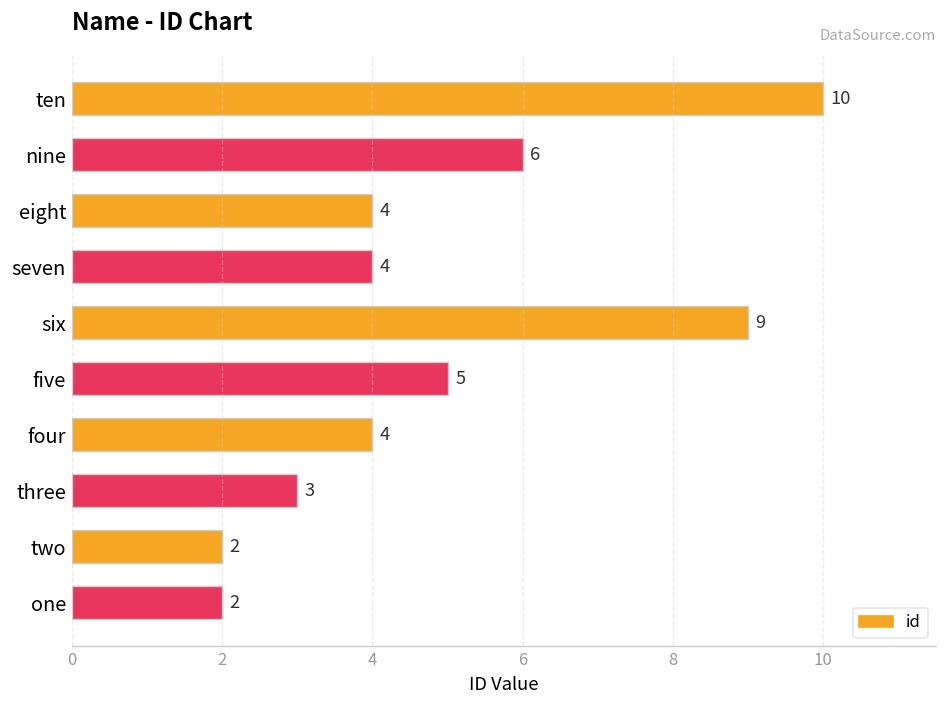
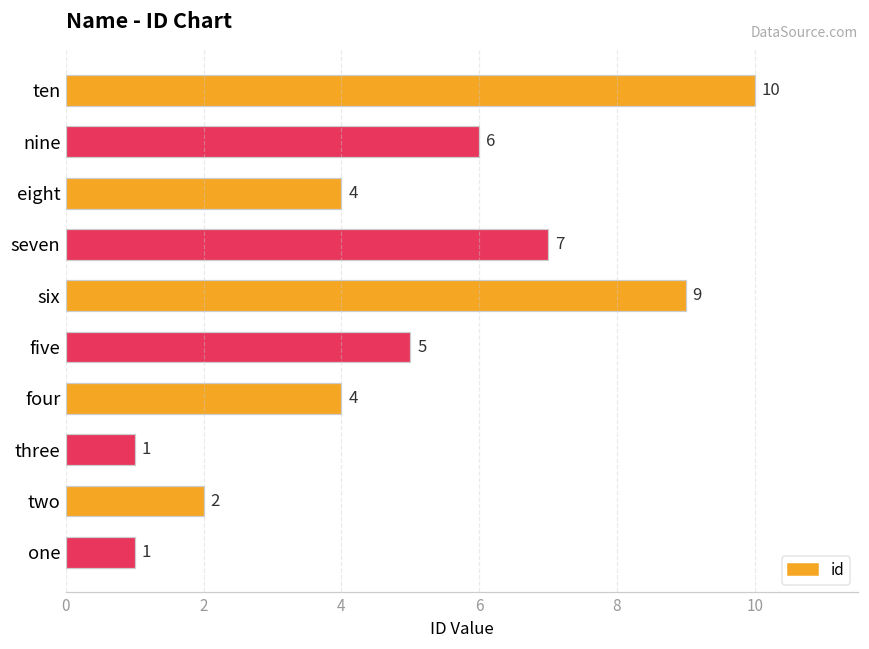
seven: 4 -> 7
three: 3 -> 1
one: 2 -> 1
